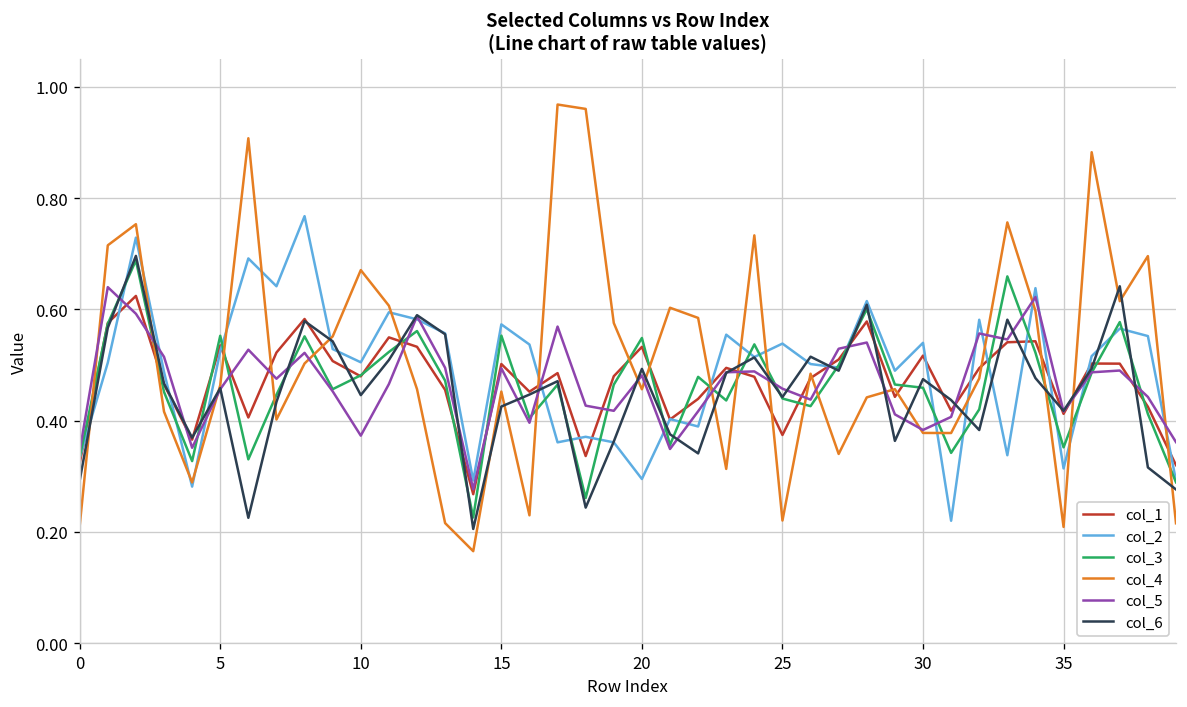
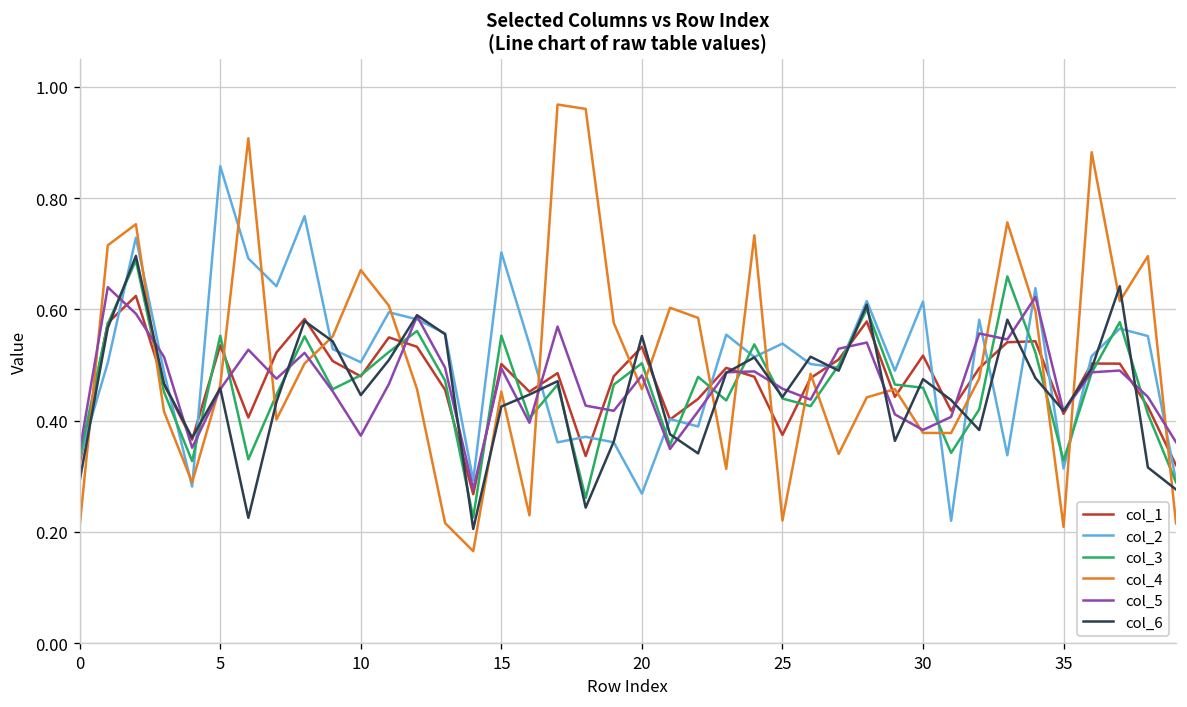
col_2, 5: 0.52 -> 0.86
col_2, 15: 0.57 -> 0.70
col_2, 20: 0.29 -> 0.27
col_3, 20: 0.55 -> 0.50
col_6, 20: 0.49 -> 0.55
col_2, 30: 0.54 -> 0.61
col_3, 35: 0.35 -> 0.33
